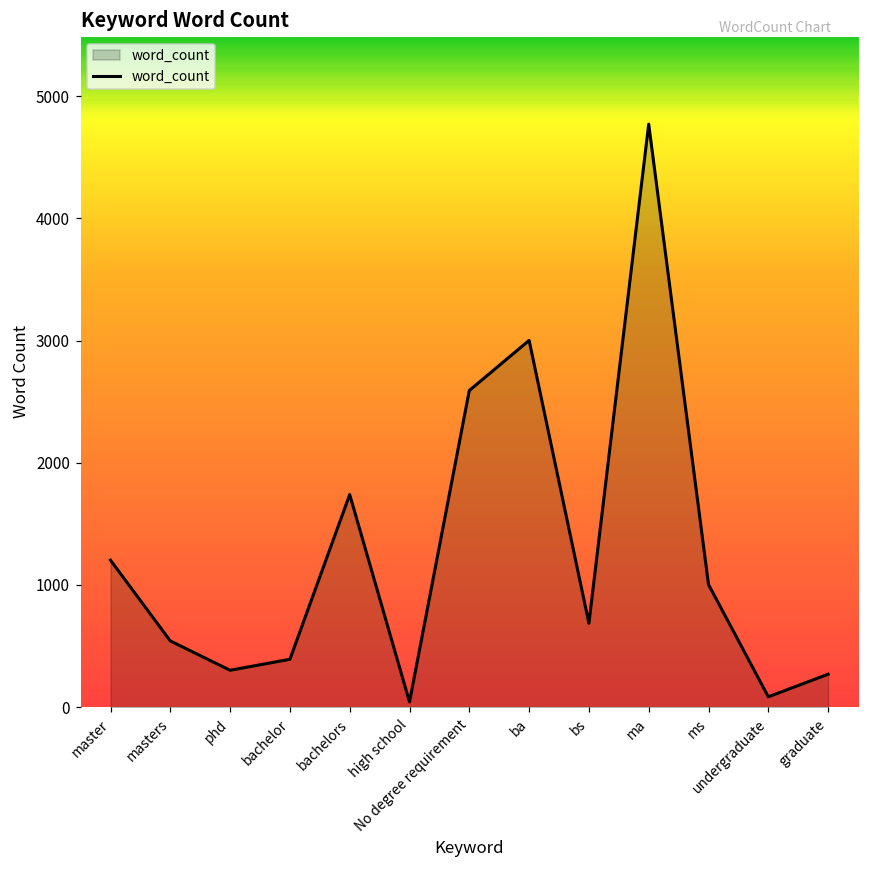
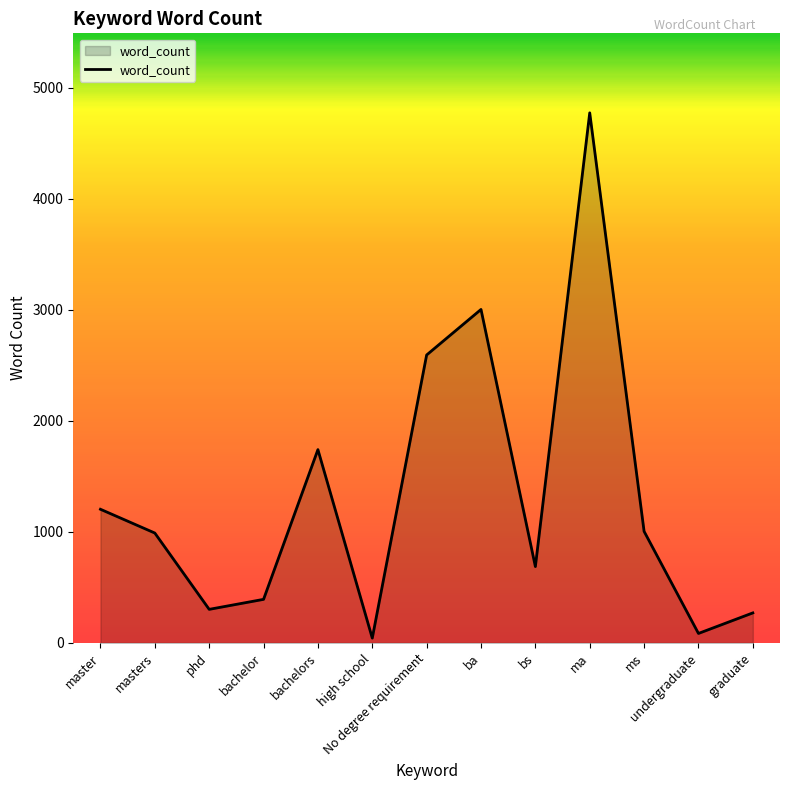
masters: 540 -> 990
